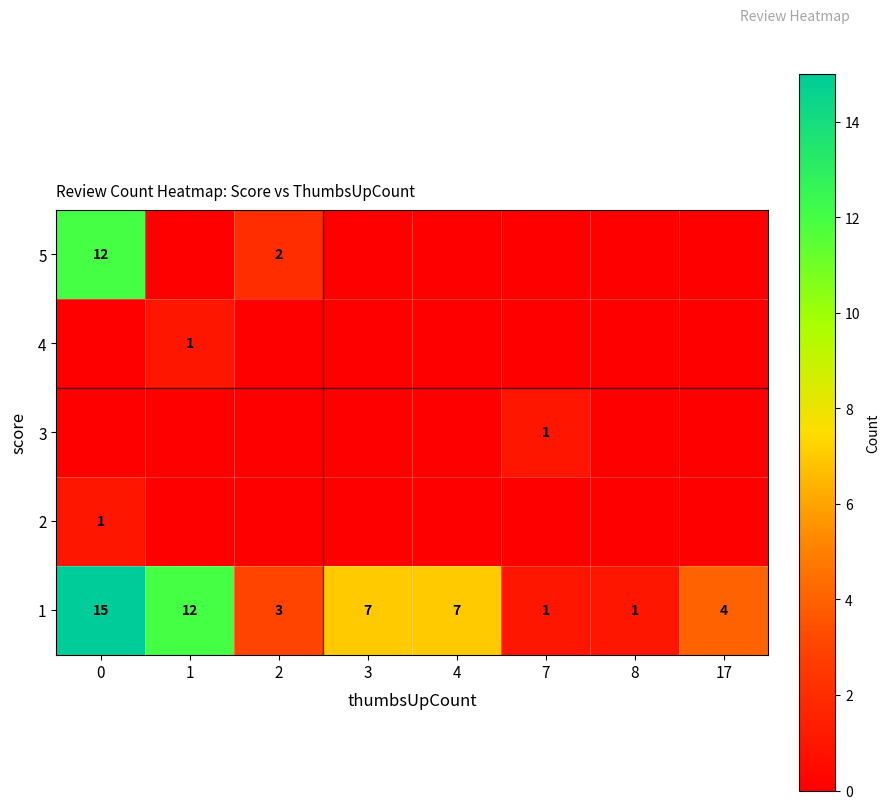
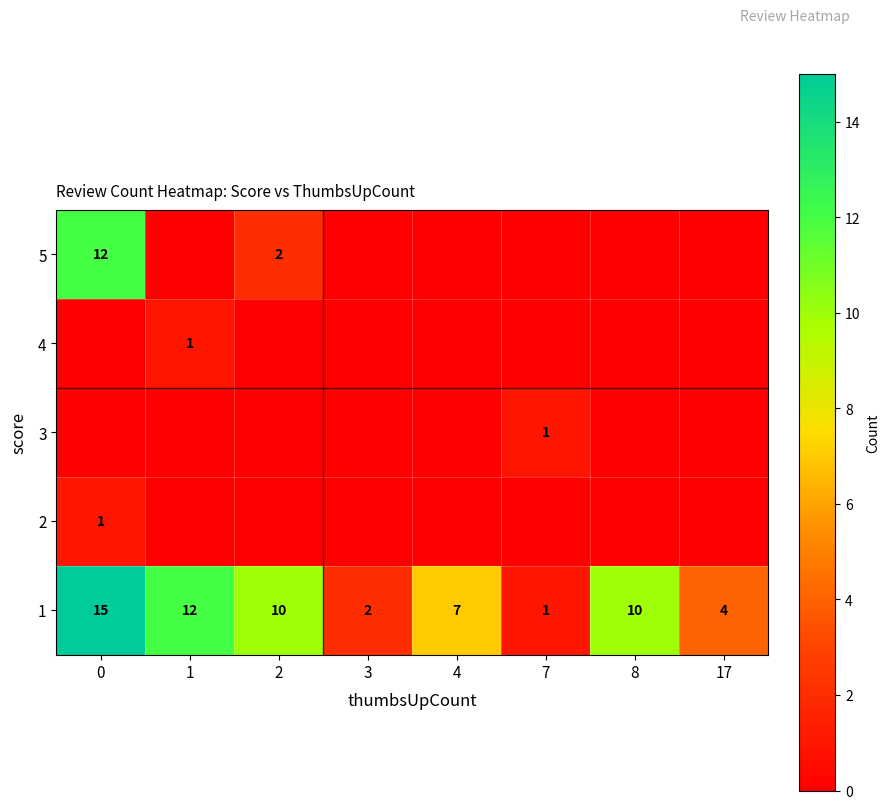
1, 2: 3 -> 10
1, 3: 7 -> 2
1, 8: 1 -> 10
